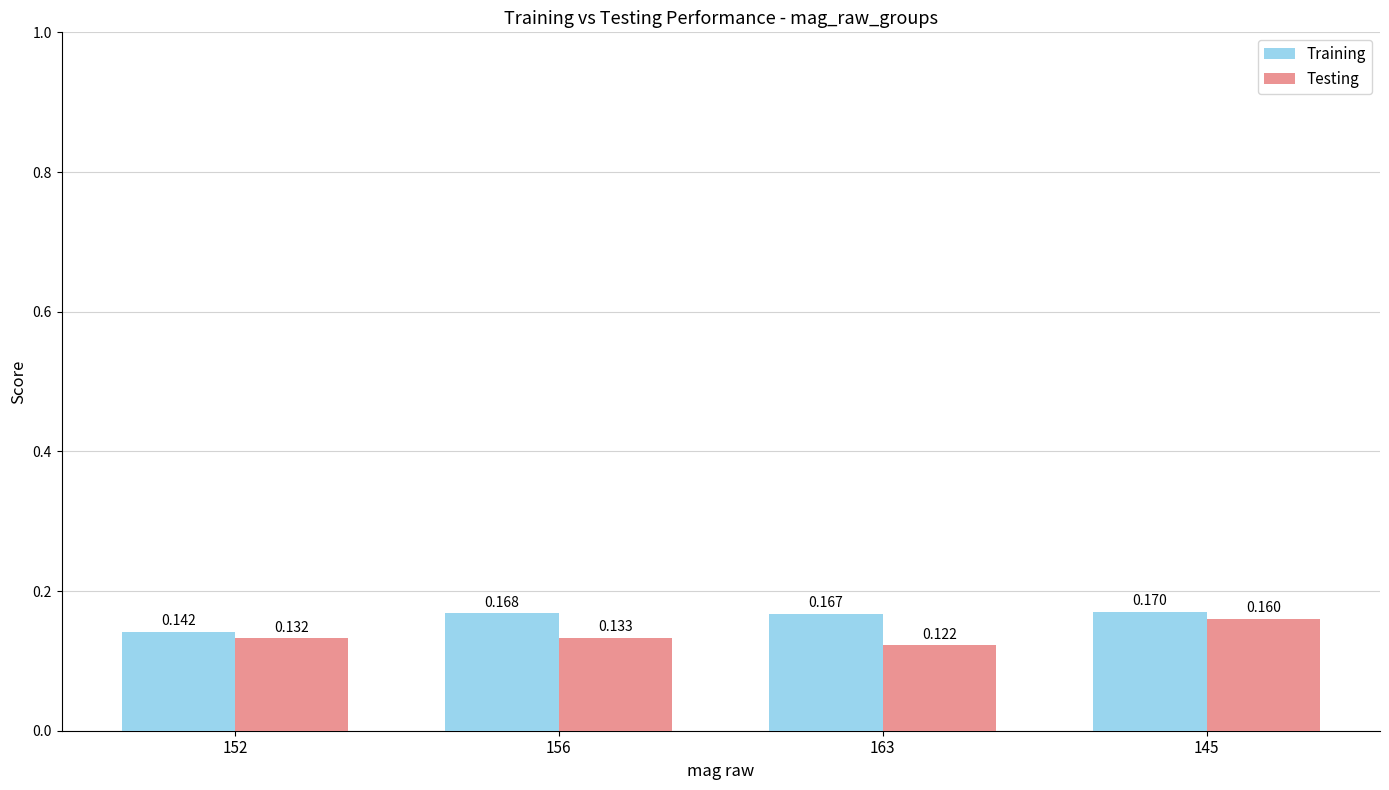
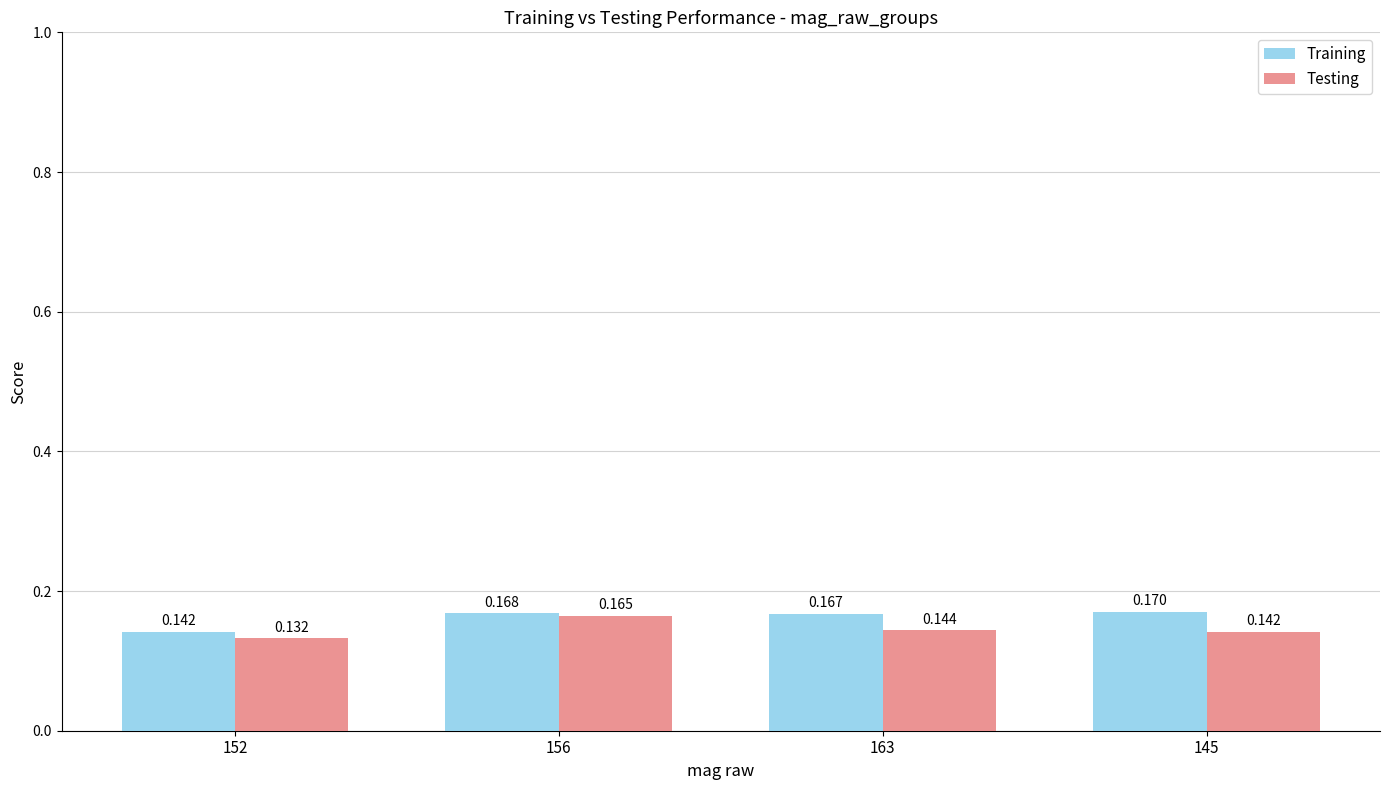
Testing, 156: 0.133 -> 0.165
Testing, 163: 0.122 -> 0.144
Testing, 145: 0.160 -> 0.142
